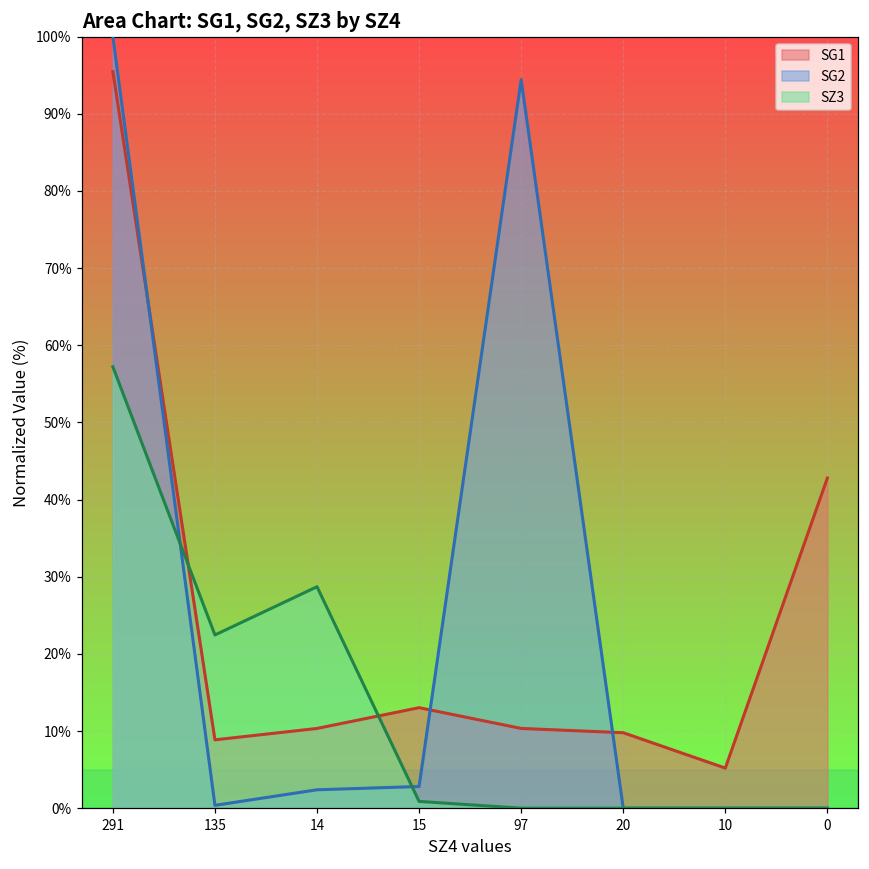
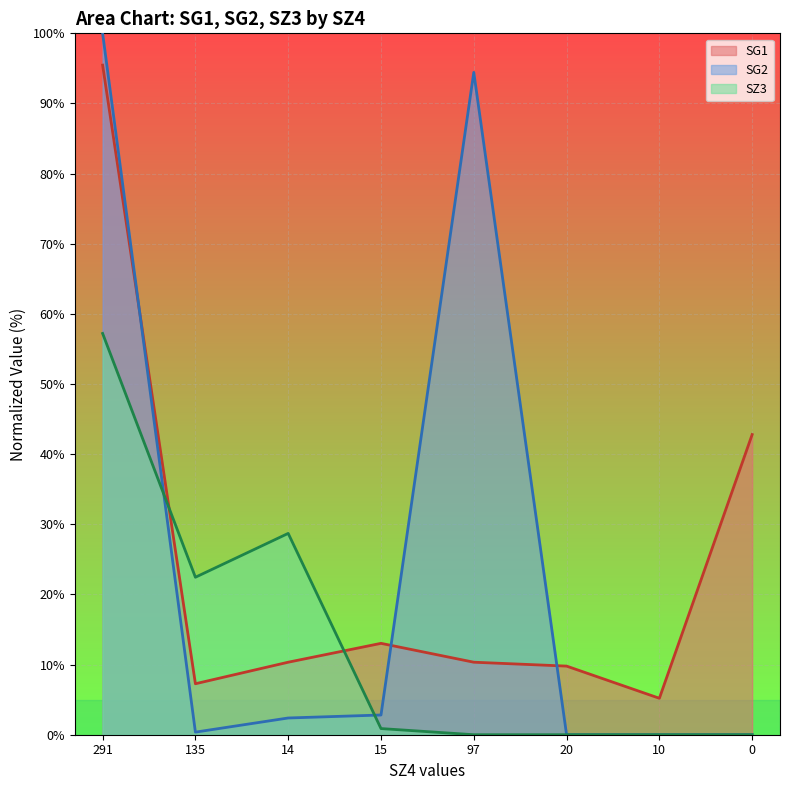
SG1, 135: 9% -> 7%
